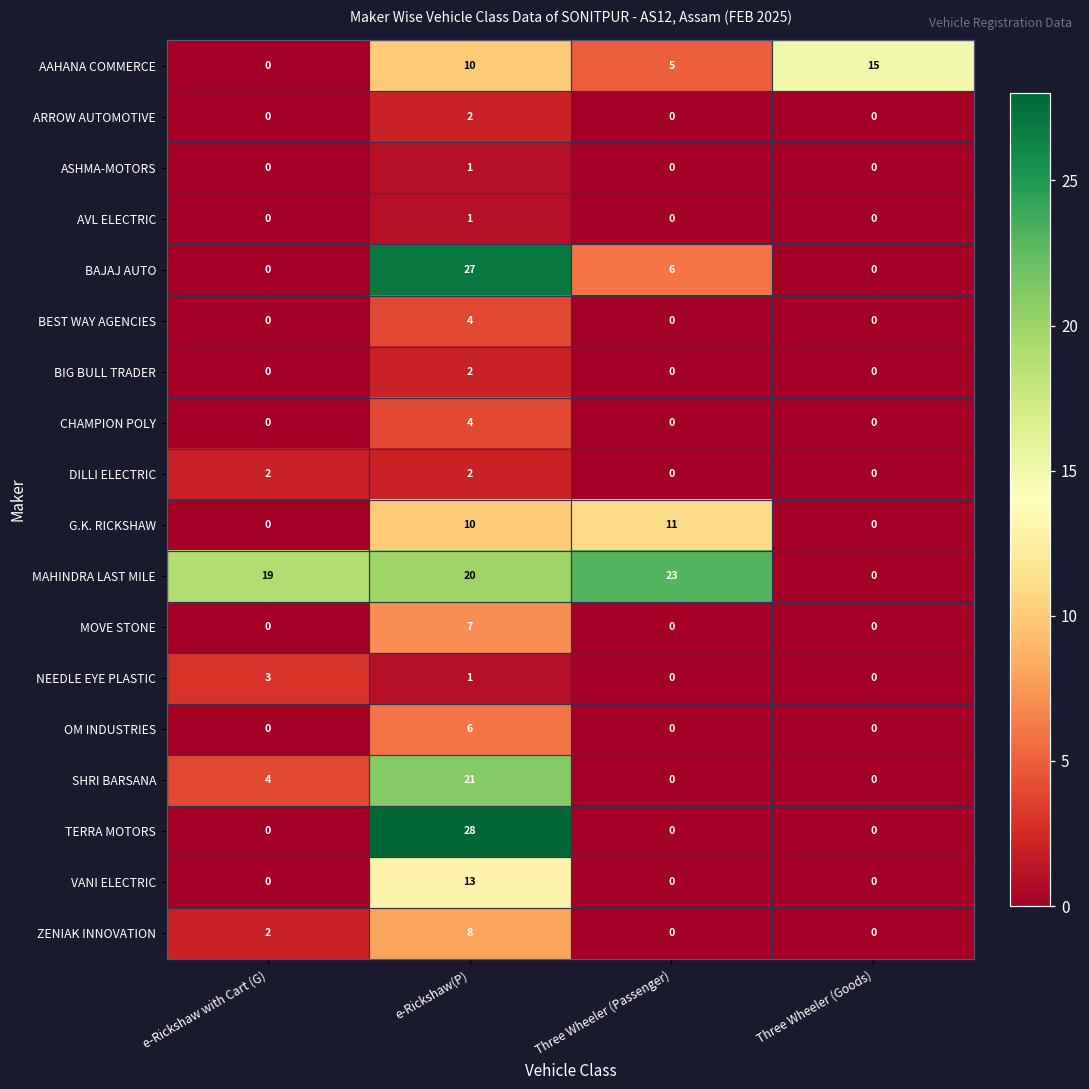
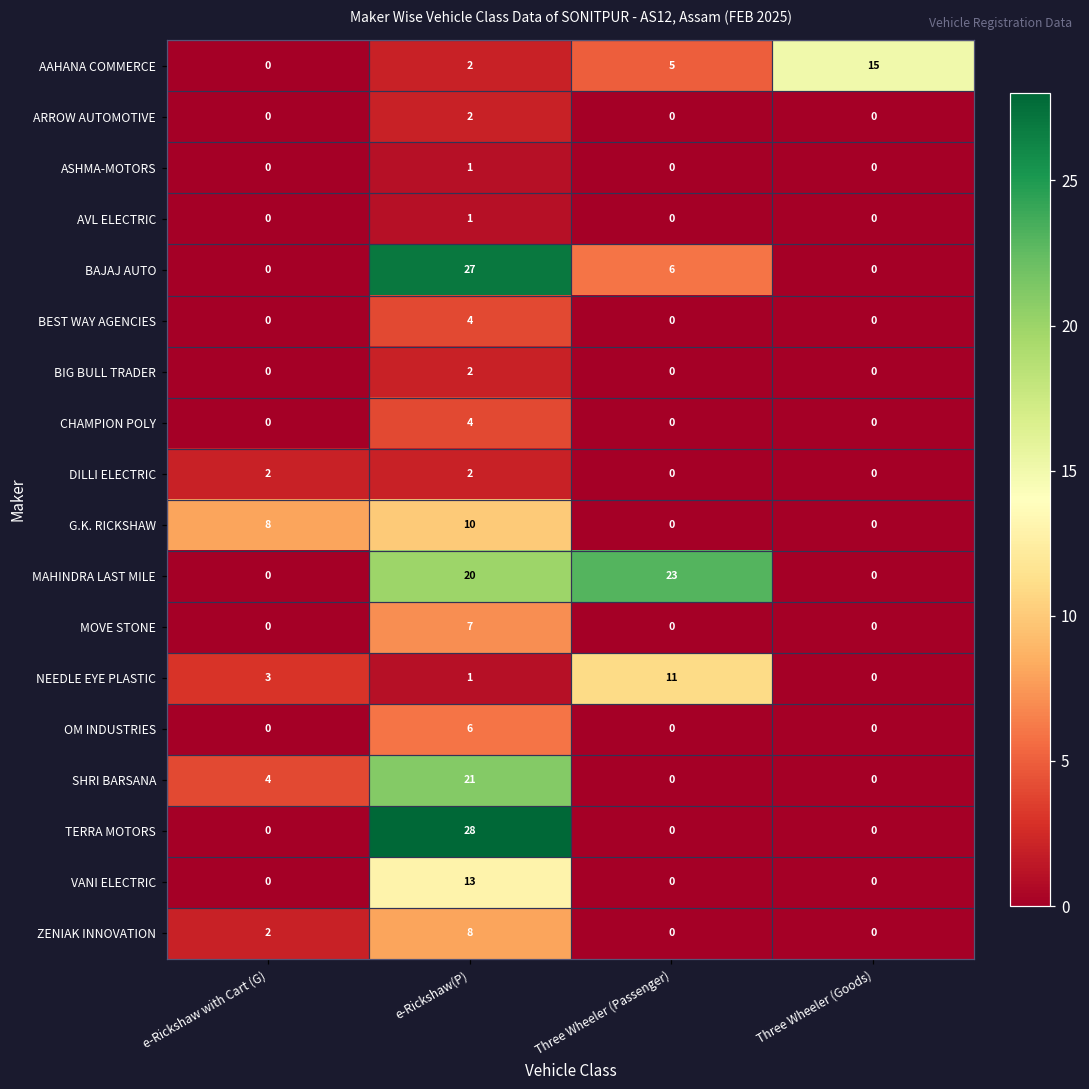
AAHANA COMMERCE, e-Rickshaw(P): 10 -> 2
G.K. RICKSHAW, e-Rickshaw with Cart (G): 0 -> 8
G.K. RICKSHAW, Three Wheeler (Passenger): 11 -> 0
MAHINDRA LAST MILE, e-Rickshaw with Cart (G): 19 -> 0
NEEDLE EYE PLASTIC, Three Wheeler (Passenger): 0 -> 11
